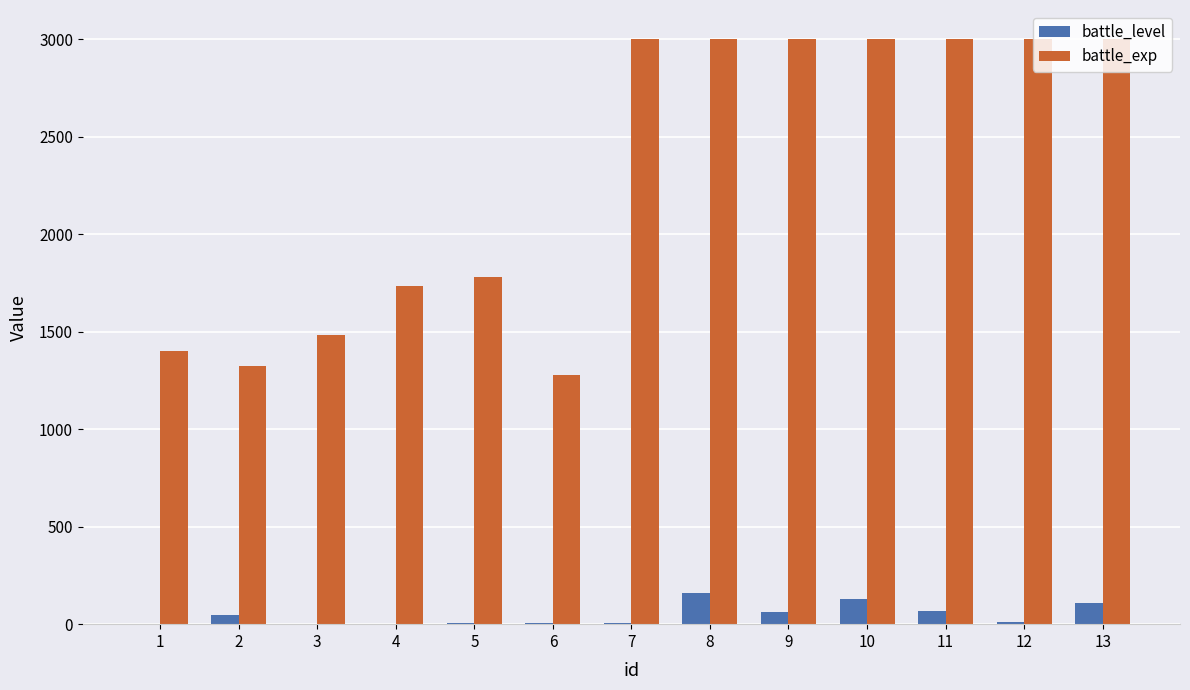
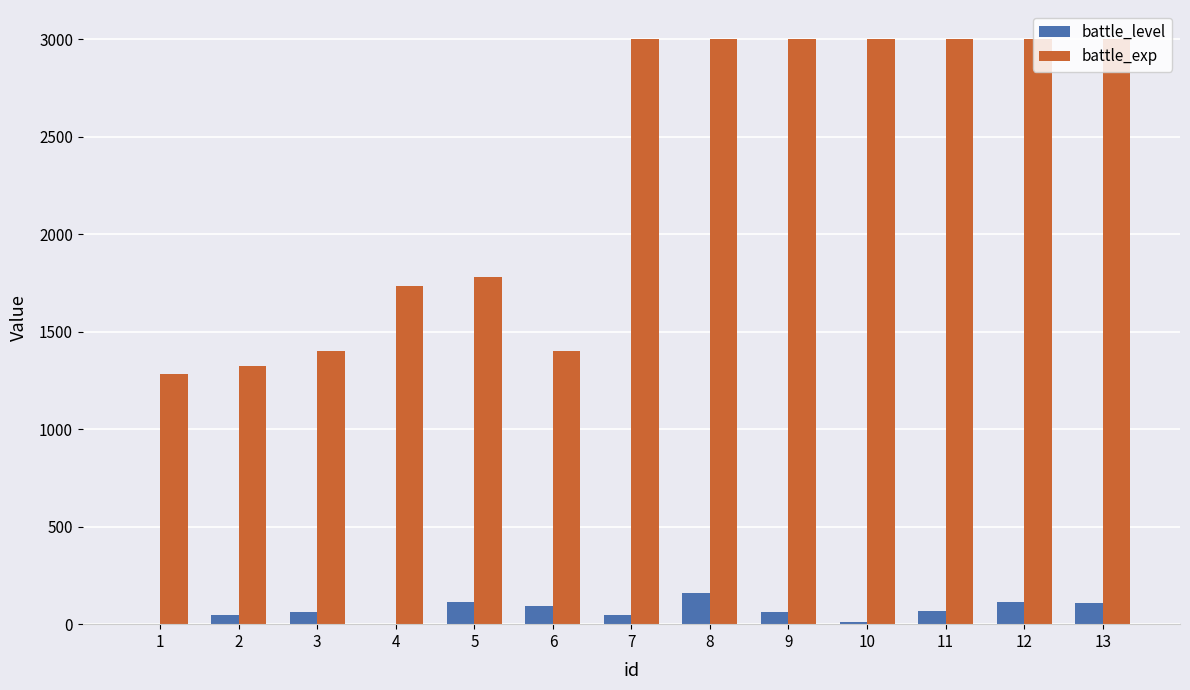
battle_exp, 1: 1400 -> 1290
battle_level, 3: 0 -> 60
battle_exp, 3: 1480 -> 1400
battle_level, 5: 0 -> 110
battle_level, 6: 10 -> 90
battle_exp, 6: 1280 -> 1400
battle_level, 7: 10 -> 50
battle_level, 10: 130 -> 10
battle_level, 12: 10 -> 110
